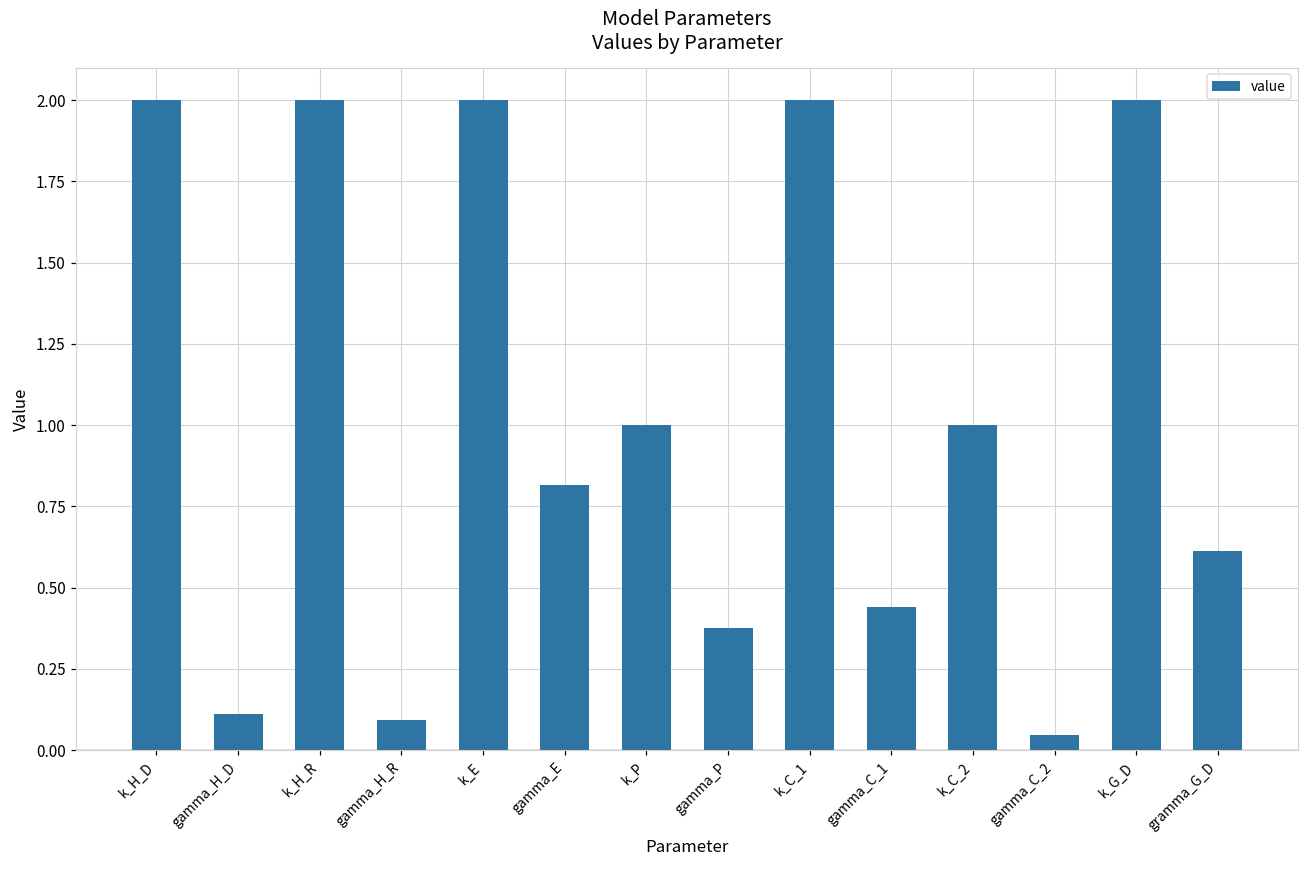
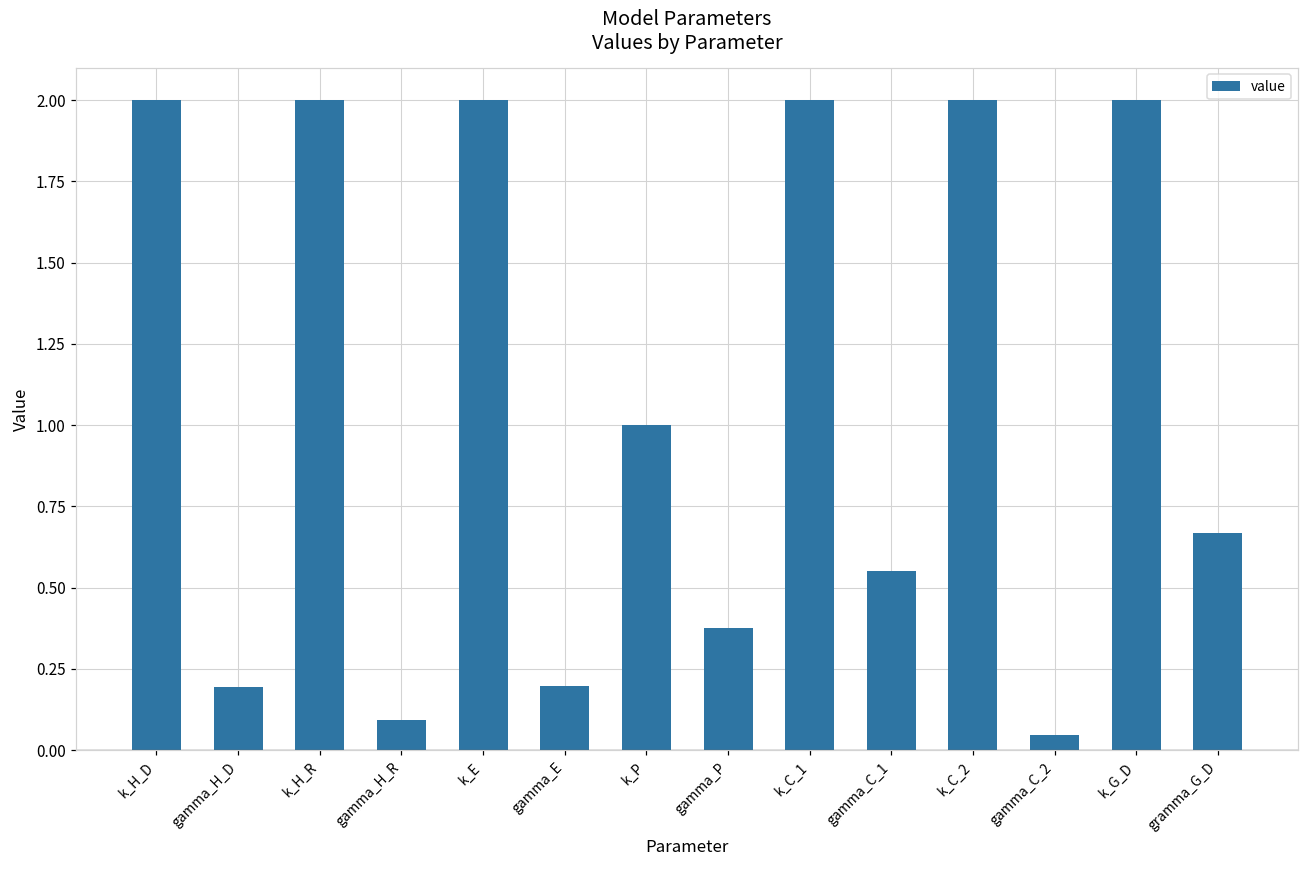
gamma_H_D: 0.11 -> 0.19
gamma_E: 0.82 -> 0.20
gamma_C_1: 0.44 -> 0.55
k_C_2: 1 -> 2
gramma_G_D: 0.61 -> 0.67
